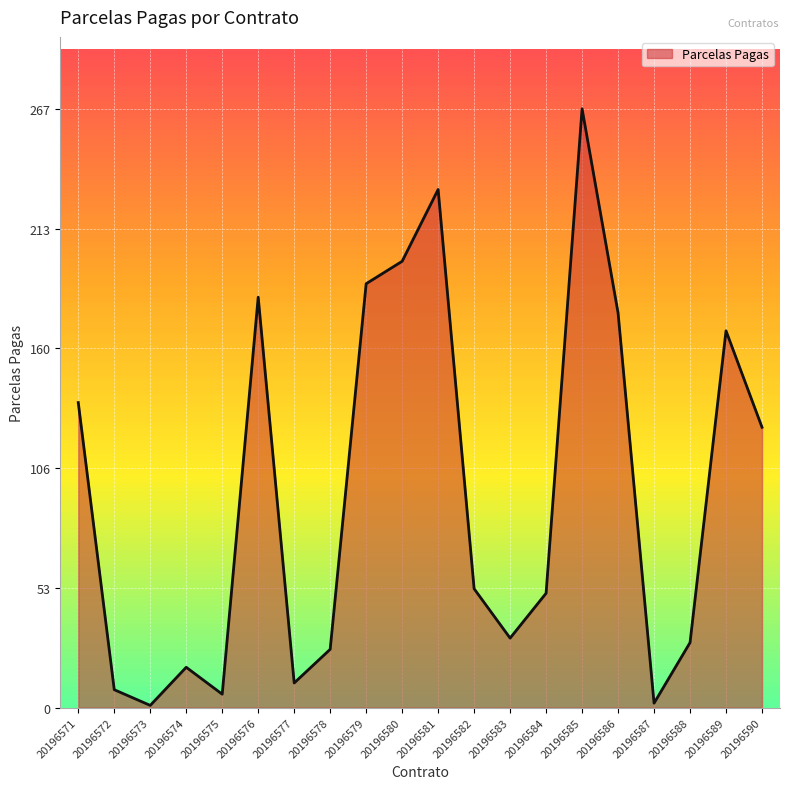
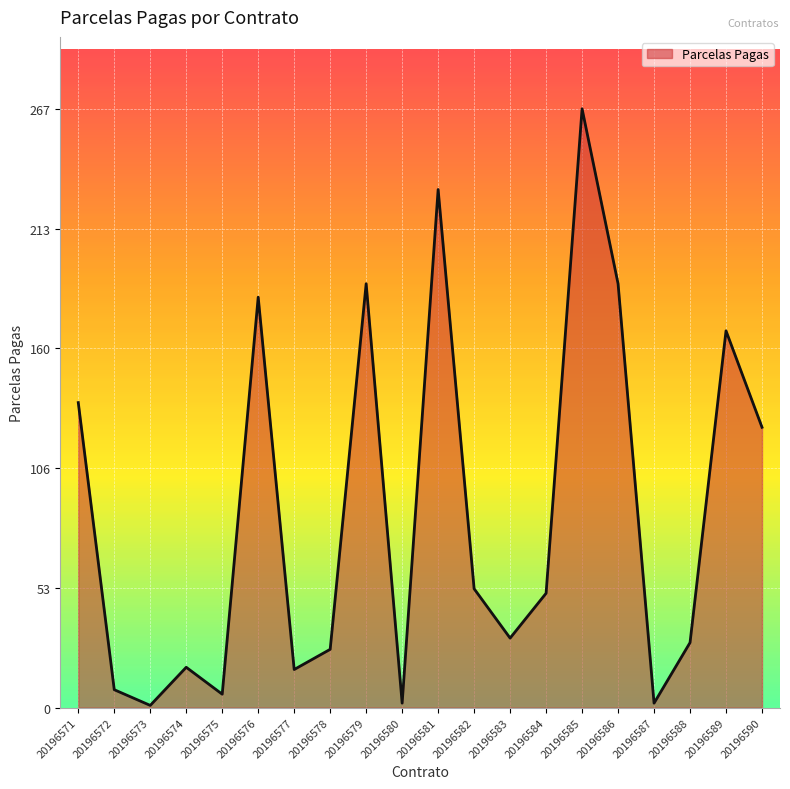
20196577: 11 -> 17
20196580: 199 -> 2
20196586: 176 -> 189
